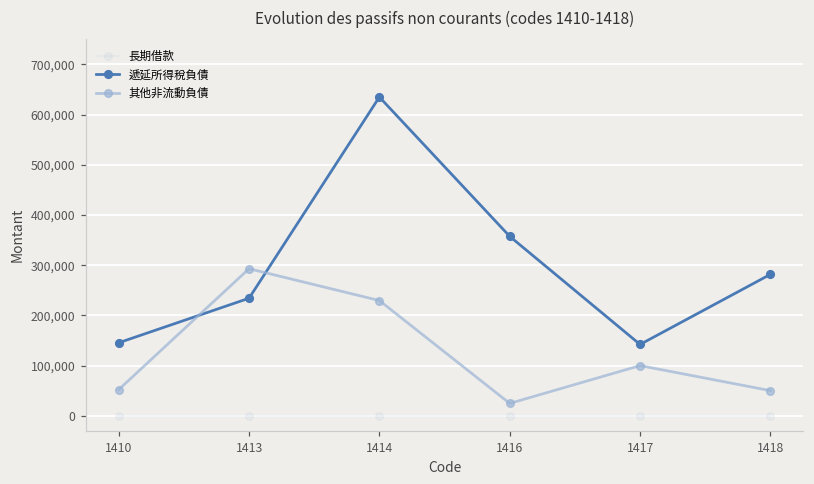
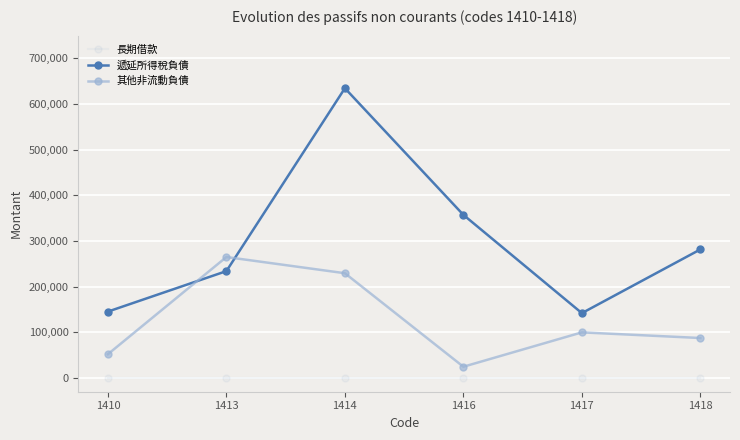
其他非流動負債, 1413: 290,000 -> 270,000
其他非流動負債, 1418: 50,000 -> 90,000
